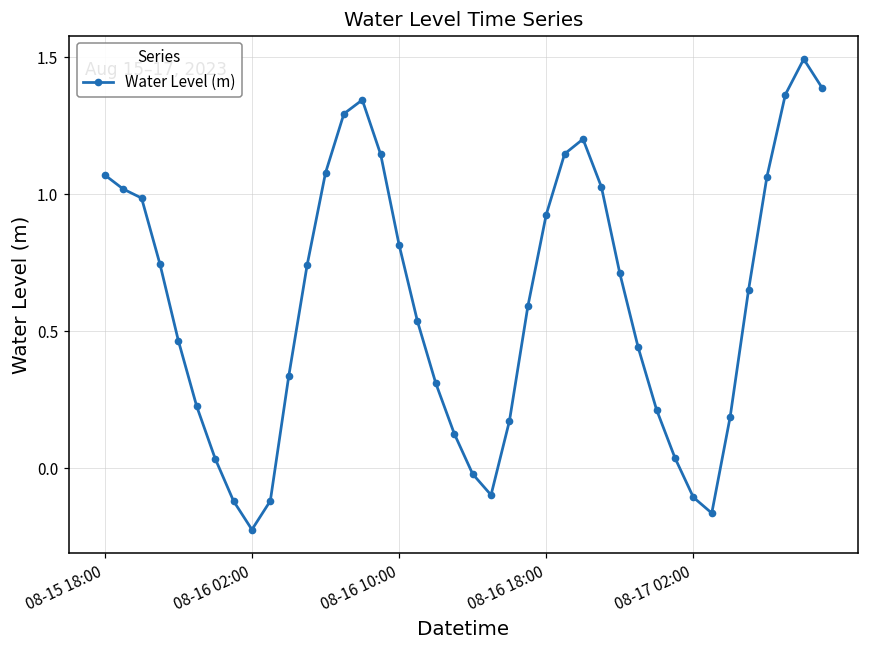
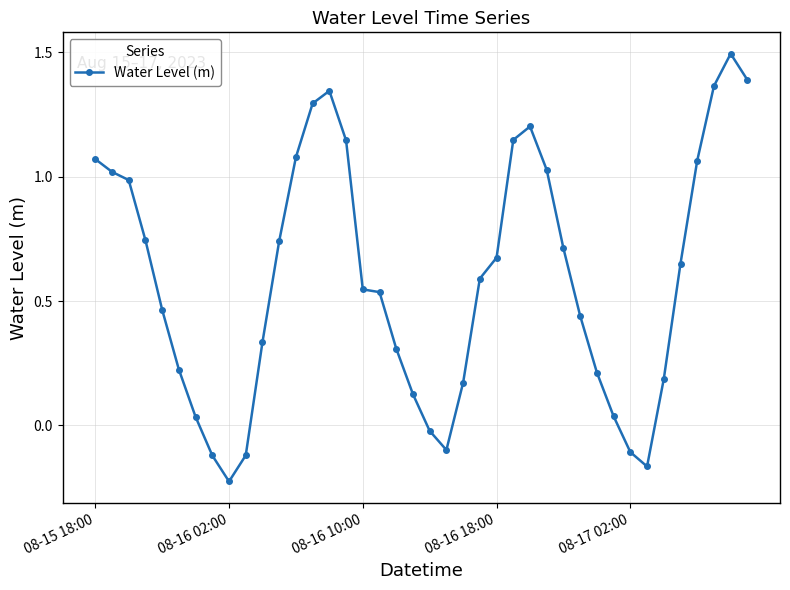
08-16 10:00: 0.82 -> 0.55
08-16 18:00: 0.93 -> 0.67
